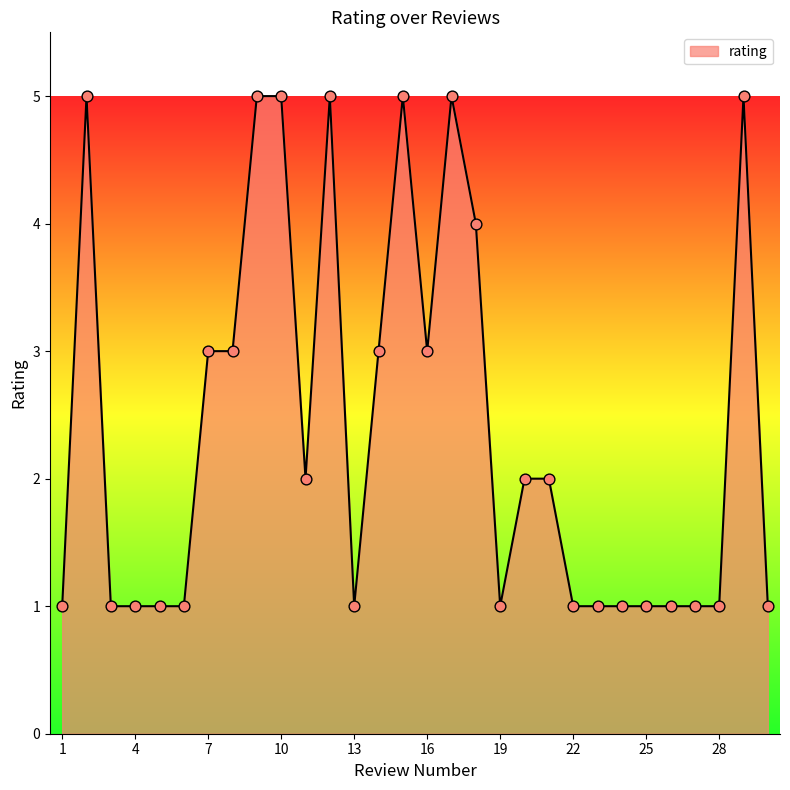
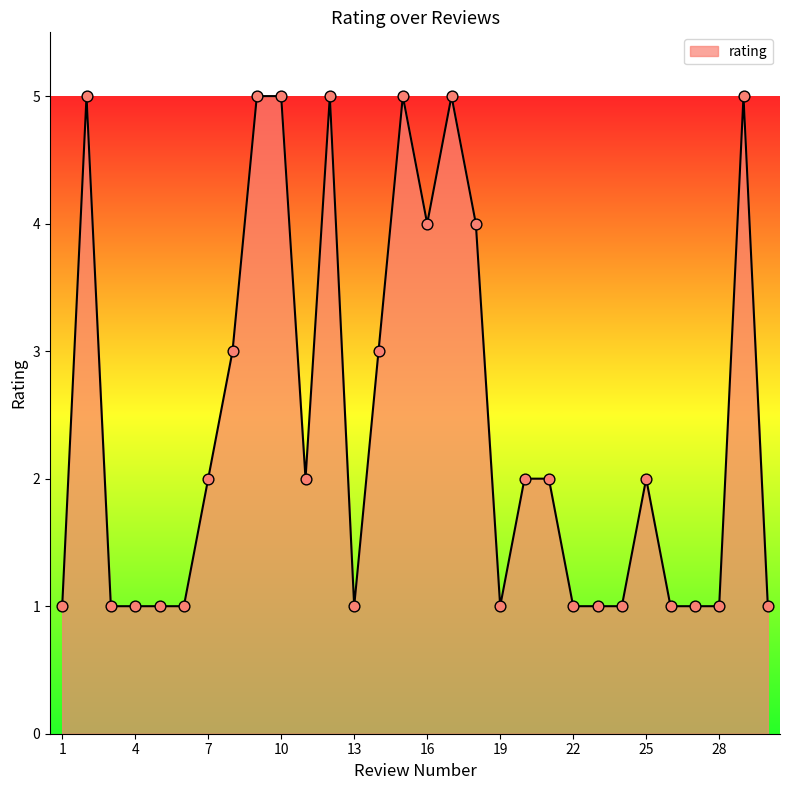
7: 3 -> 2
16: 3 -> 4
25: 1 -> 2
